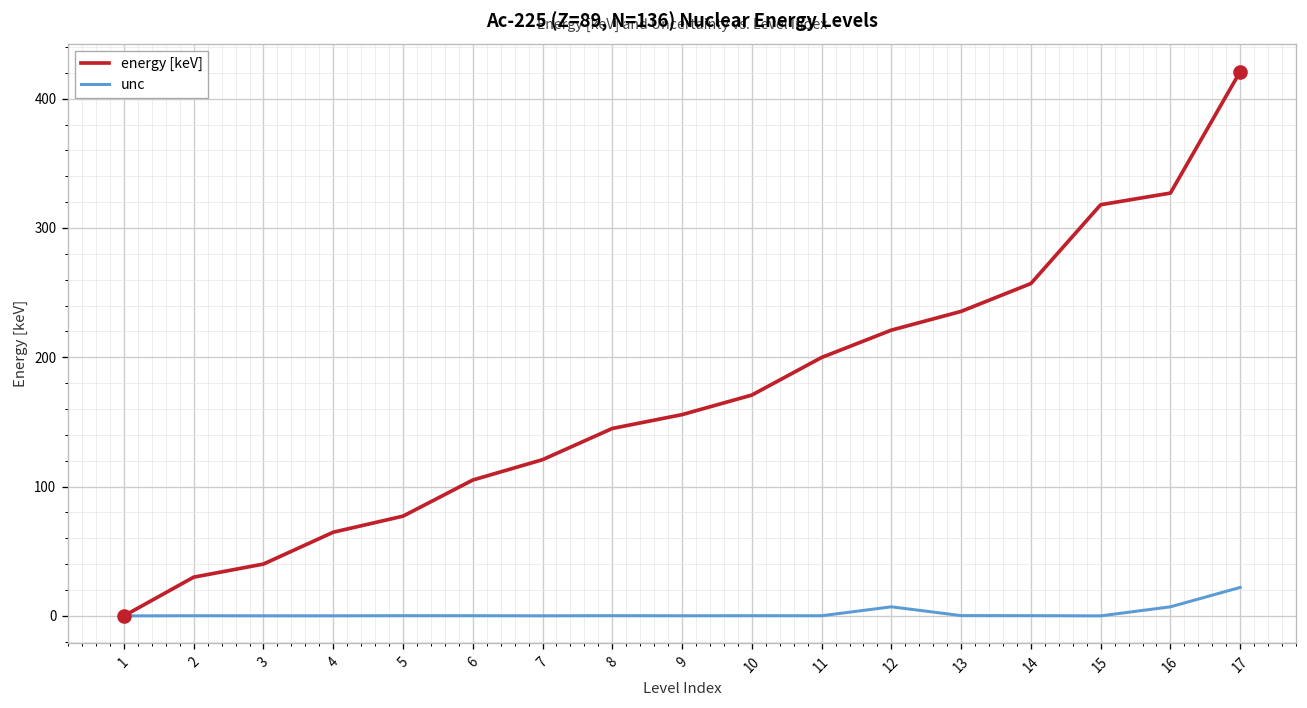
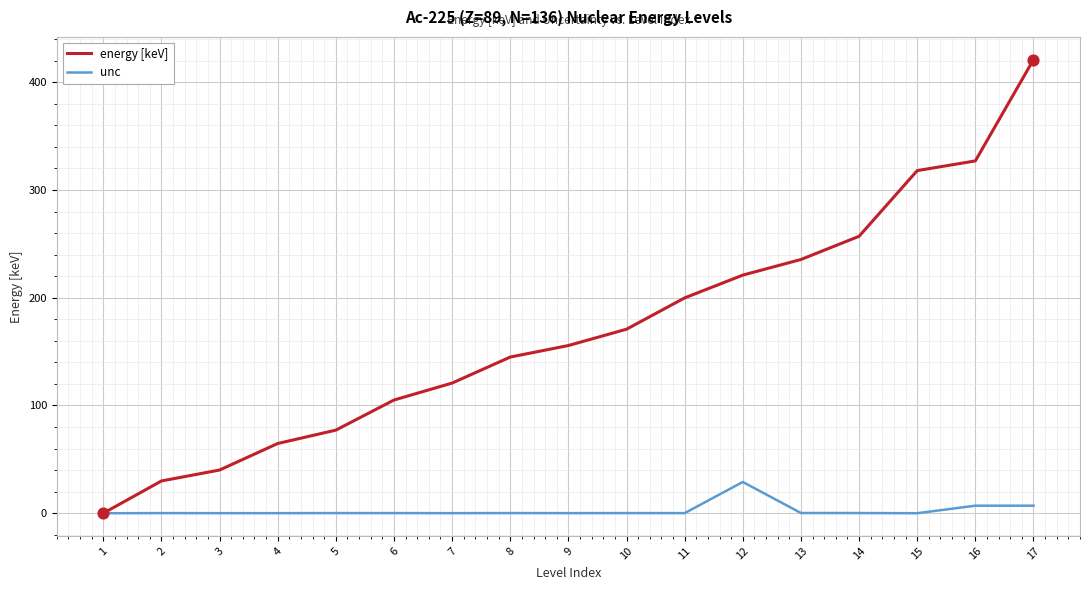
unc, 12: 7 -> 29
unc, 17: 22 -> 7
